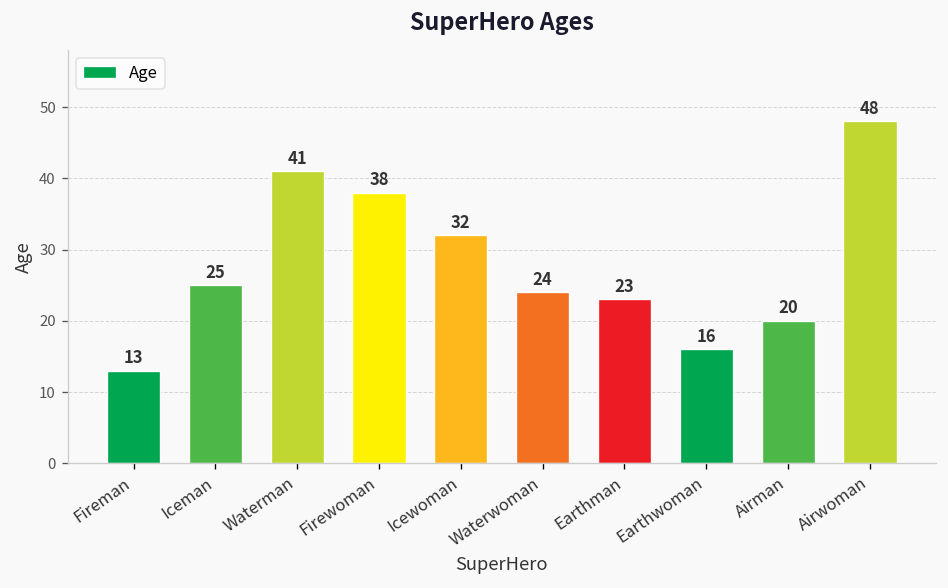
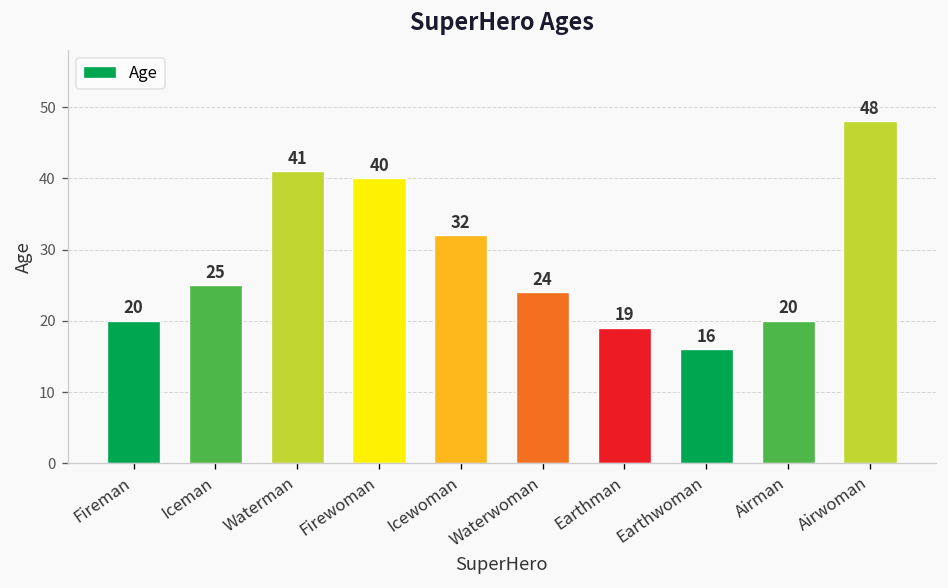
Fireman: 13 -> 20
Firewoman: 38 -> 40
Earthman: 23 -> 19
